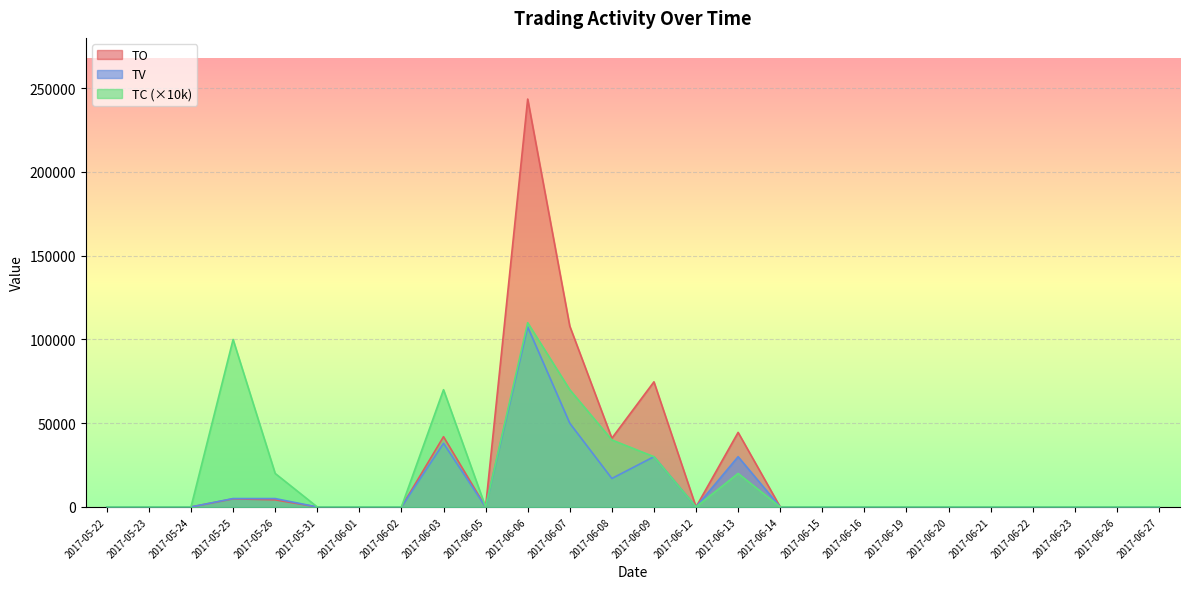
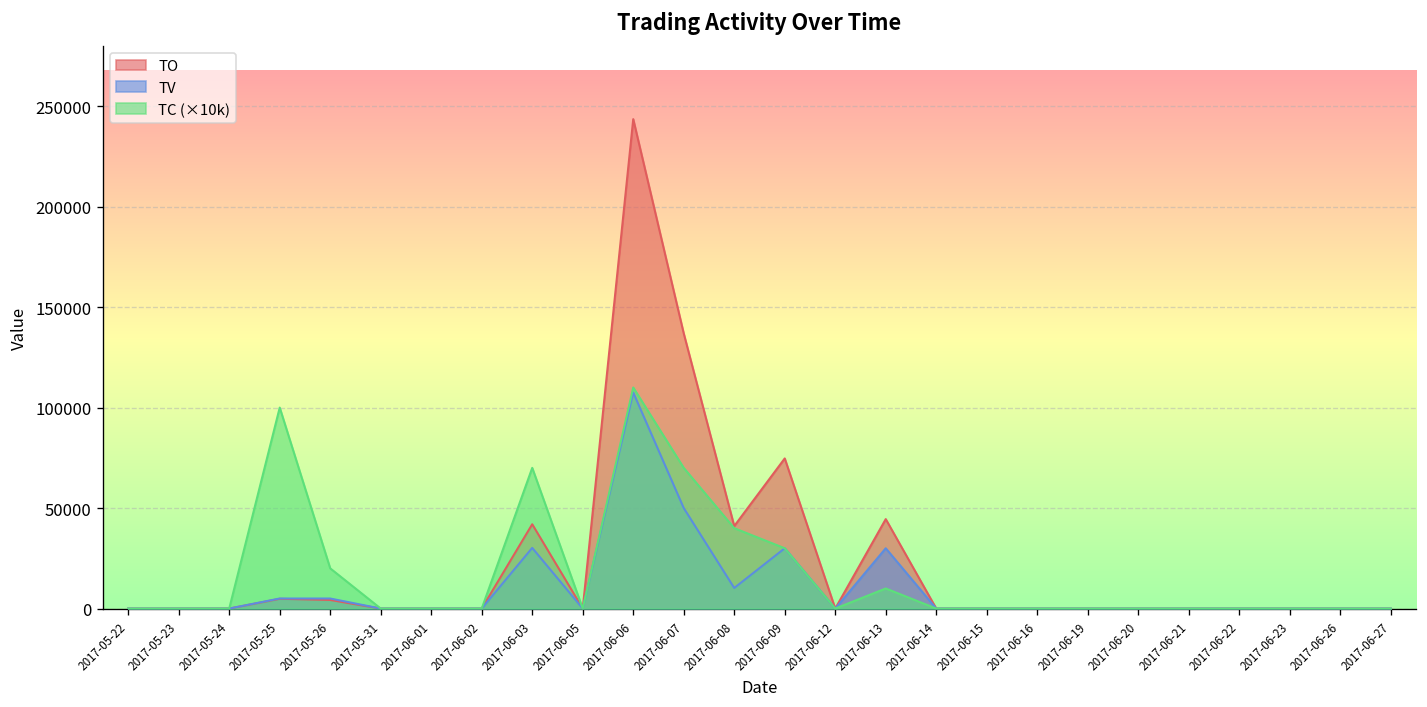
TV, 2017-06-03: 38000 -> 30000
TO, 2017-06-07: 108000 -> 137000
TV, 2017-06-08: 17000 -> 10000
TC (×10k), 2017-06-13: 20000 -> 10000
